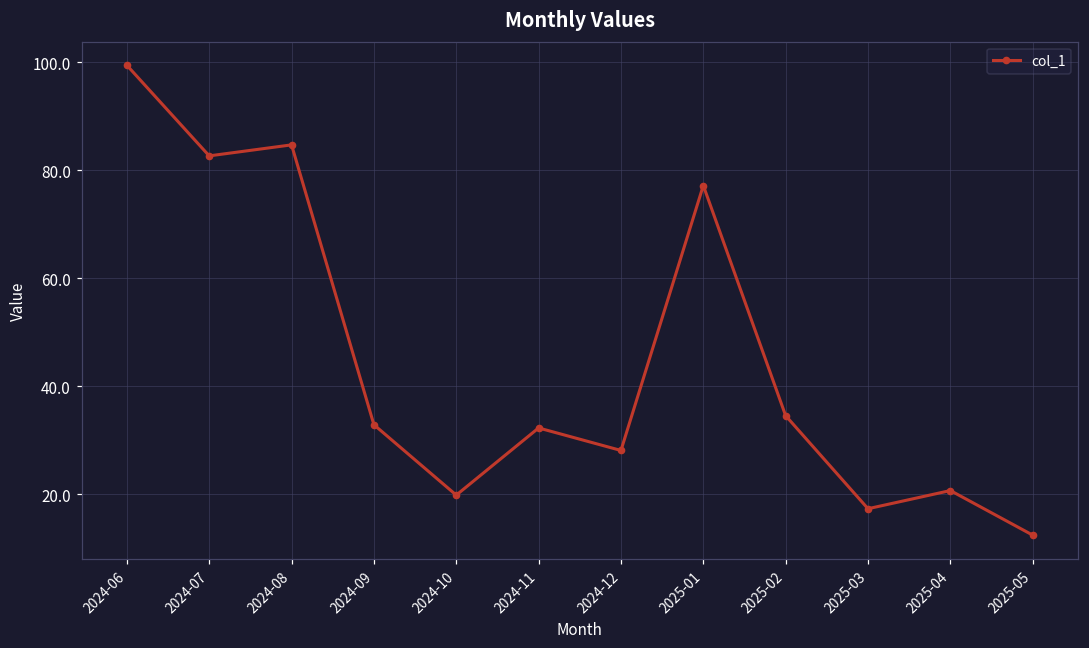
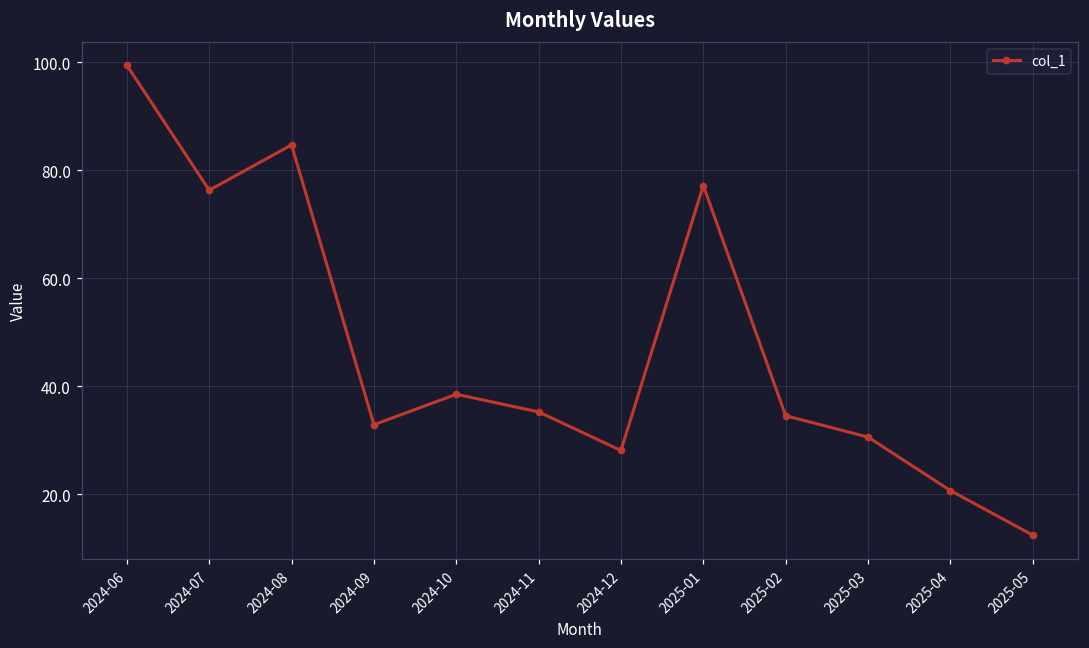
2024-07: 83 -> 76
2024-10: 20 -> 39
2024-11: 32 -> 35
2025-03: 17 -> 31
